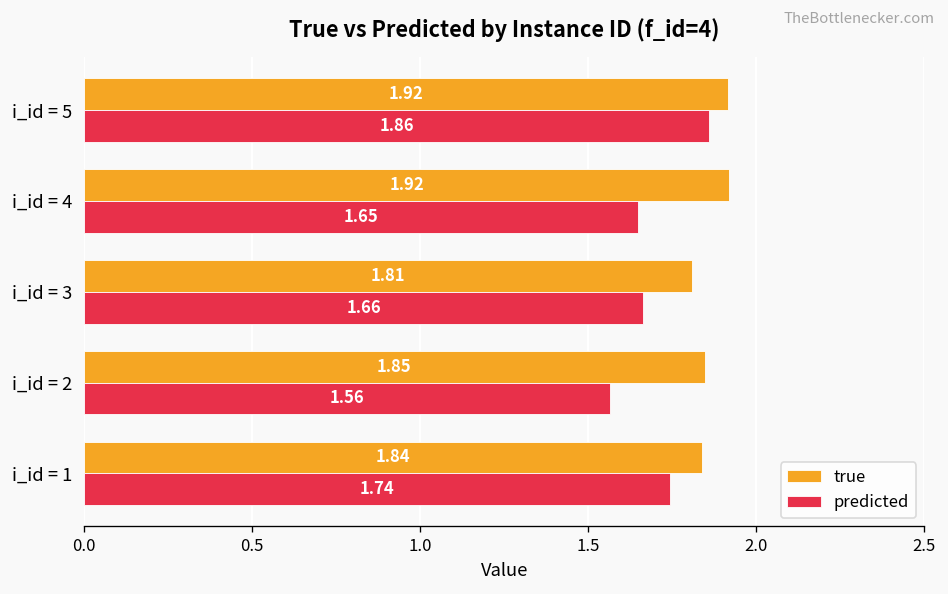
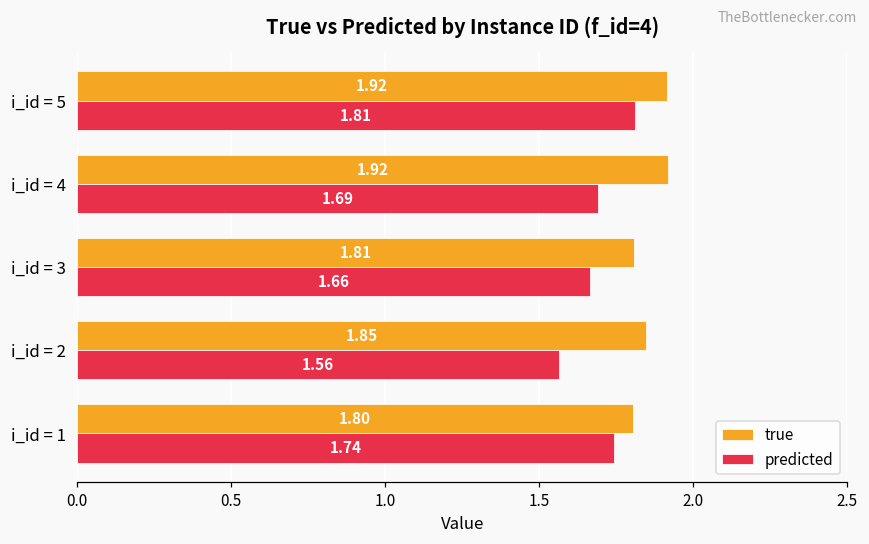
predicted, i_id = 5: 1.86 -> 1.81
predicted, i_id = 4: 1.65 -> 1.69
true, i_id = 1: 1.84 -> 1.80
